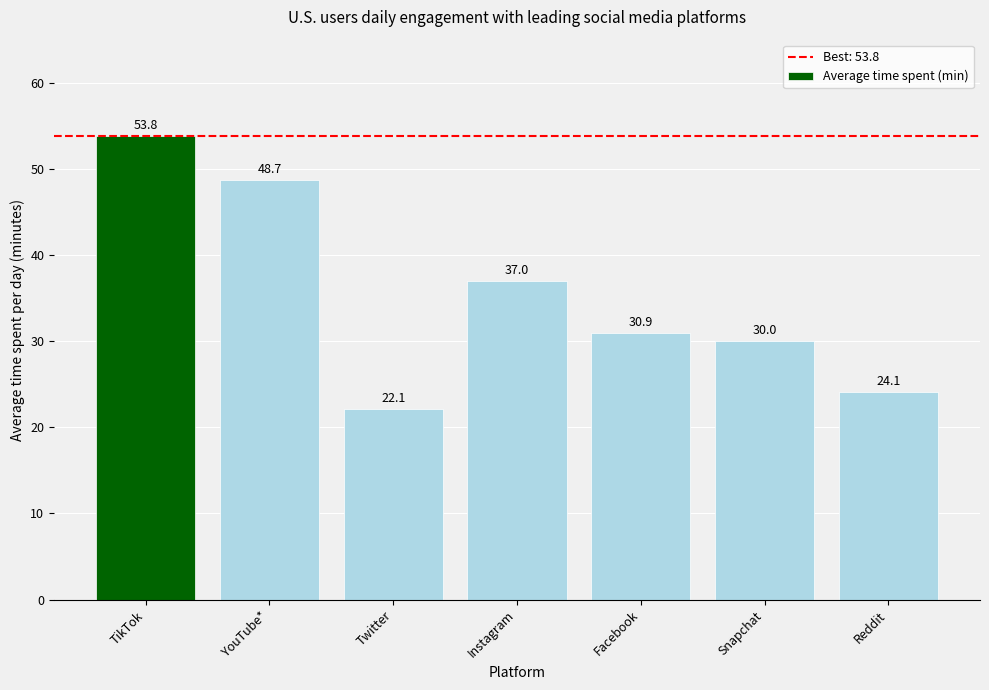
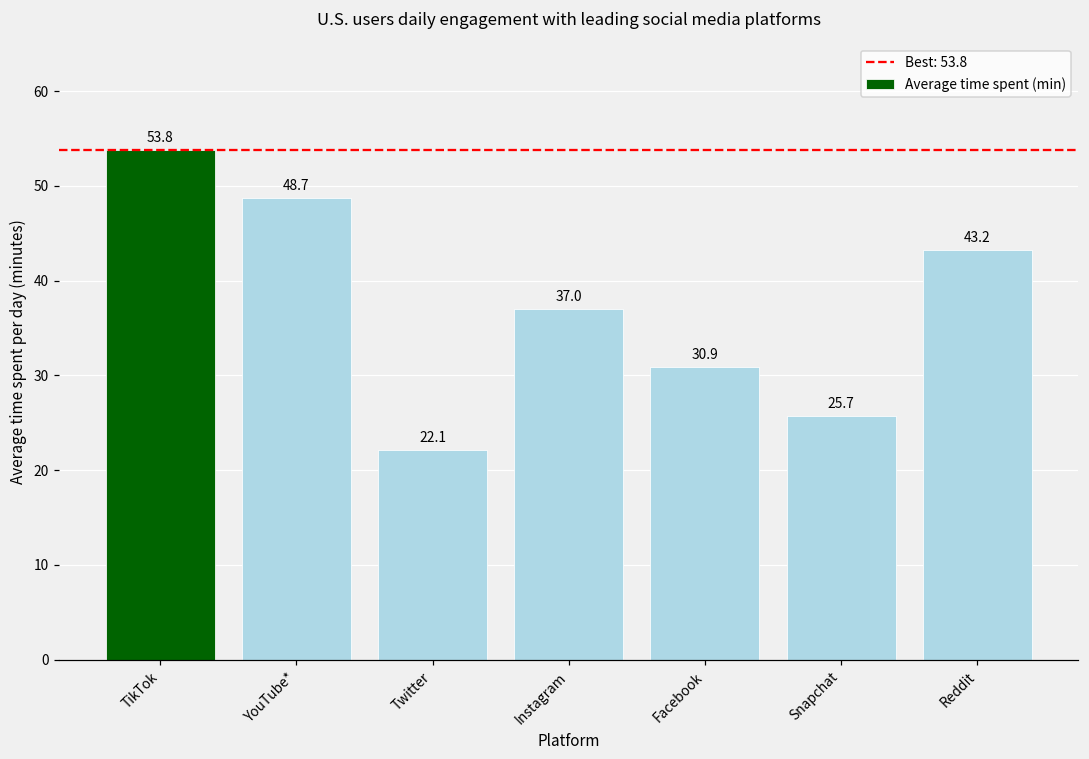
Snapchat: 30.0 -> 25.7
Reddit: 24.1 -> 43.2
